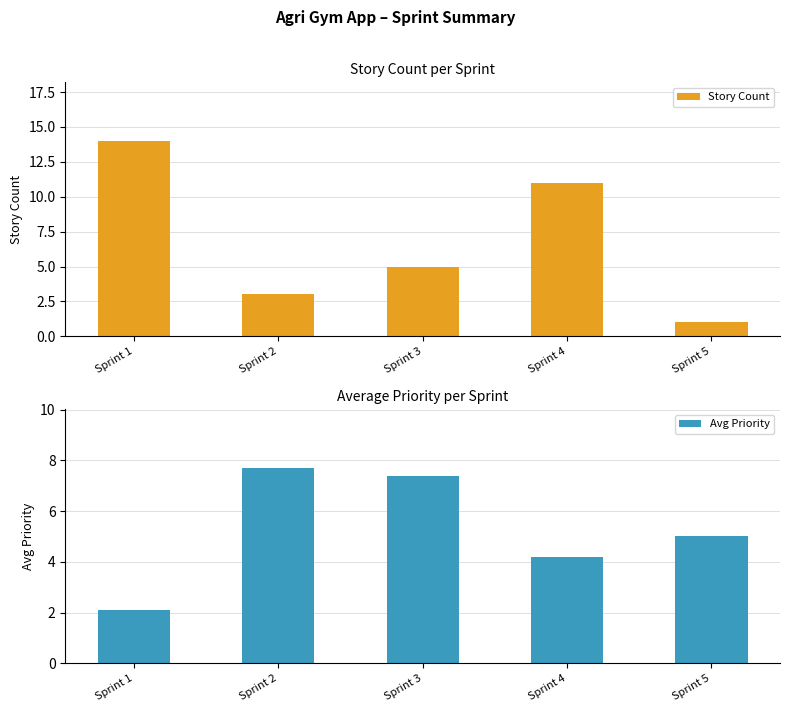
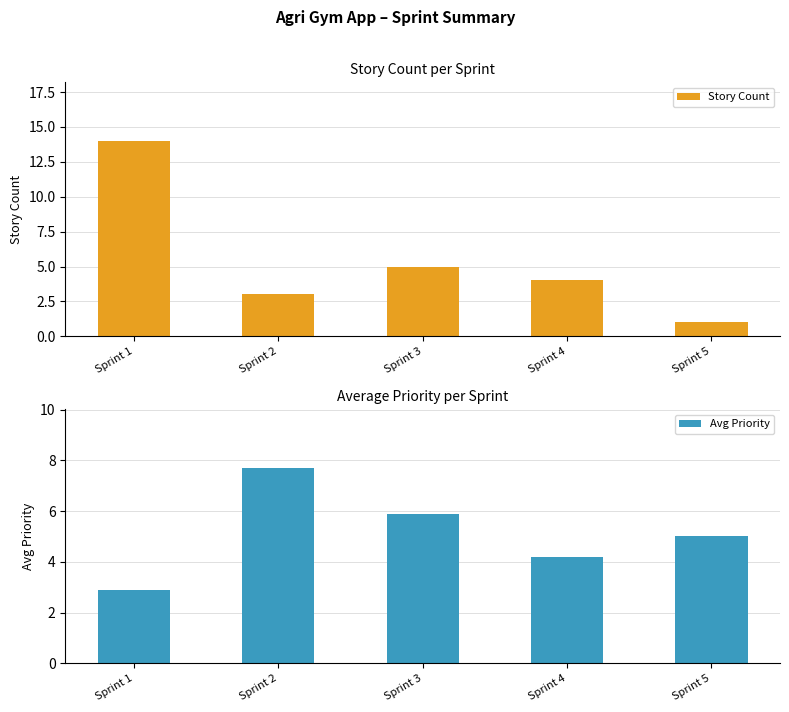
Story Count per Sprint, Sprint 4: 11 -> 4
Average Priority per Sprint, Sprint 1: 2.1 -> 2.9
Average Priority per Sprint, Sprint 3: 7.4 -> 5.9
